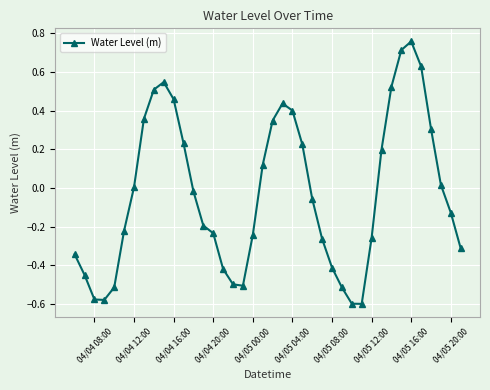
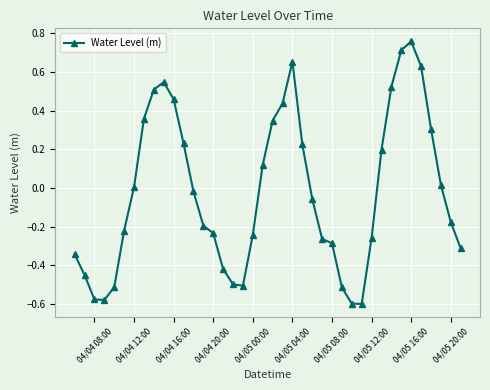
04/05 04:00: 0.40 -> 0.65
04/05 08:00: -0.41 -> -0.29
04/05 20:00: -0.13 -> -0.18
